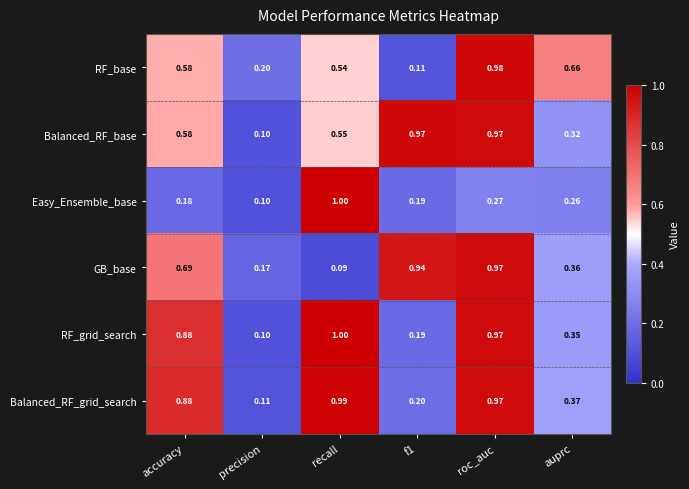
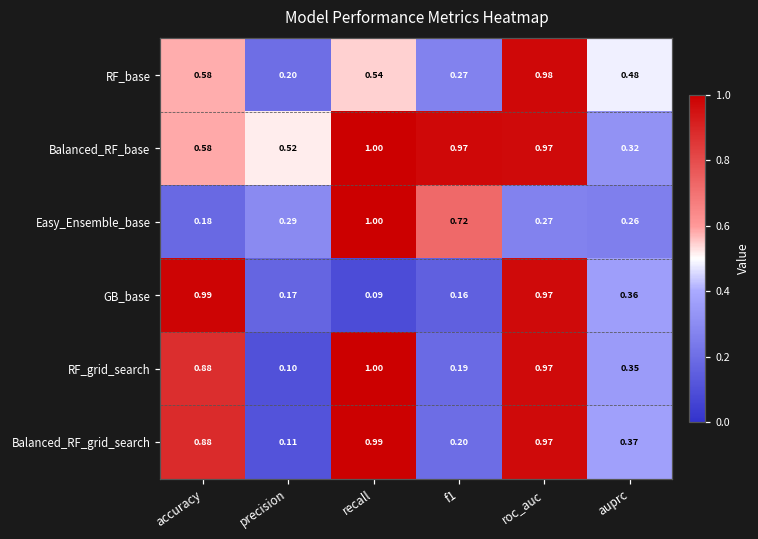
RF_base, f1: 0.11 -> 0.27
RF_base, auprc: 0.66 -> 0.48
Balanced_RF_base, precision: 0.10 -> 0.52
Balanced_RF_base, recall: 0.55 -> 1.00
Easy_Ensemble_base, precision: 0.10 -> 0.29
Easy_Ensemble_base, f1: 0.19 -> 0.72
GB_base, accuracy: 0.69 -> 0.99
GB_base, f1: 0.94 -> 0.16
